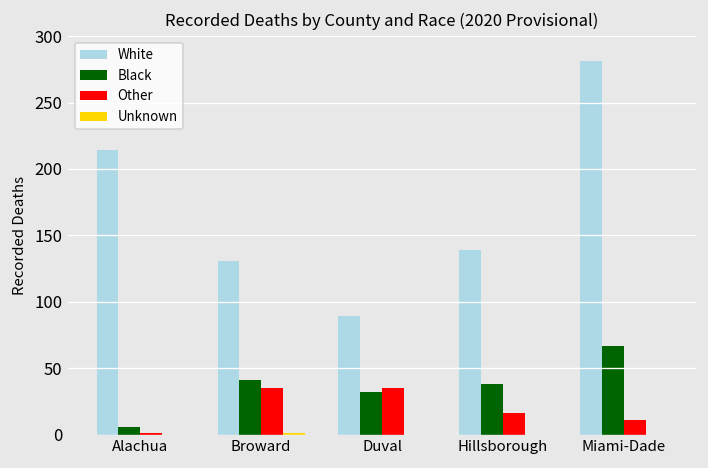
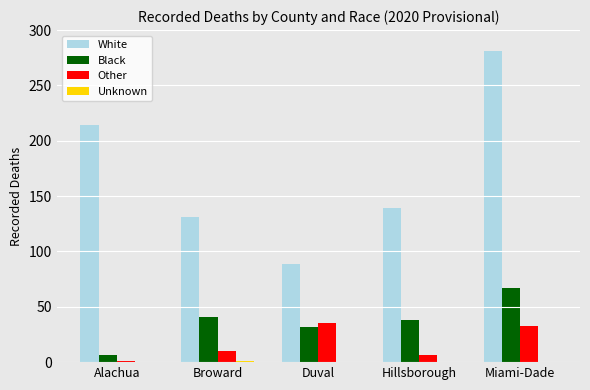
Other, Broward: 35 -> 10
Other, Hillsborough: 16 -> 6
Other, Miami-Dade: 11 -> 33
